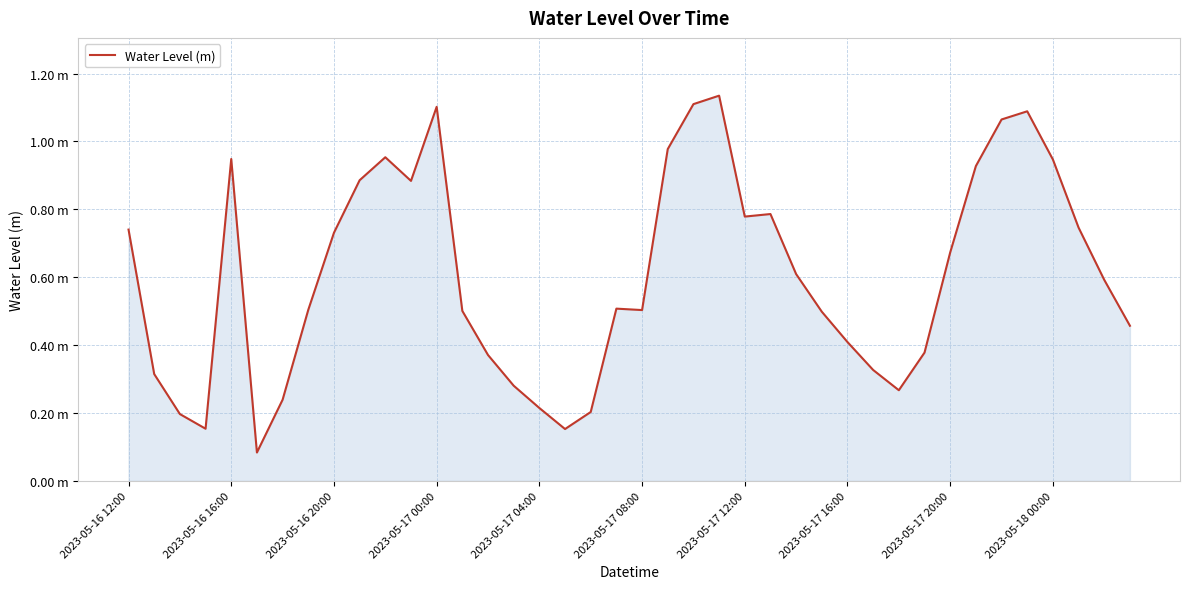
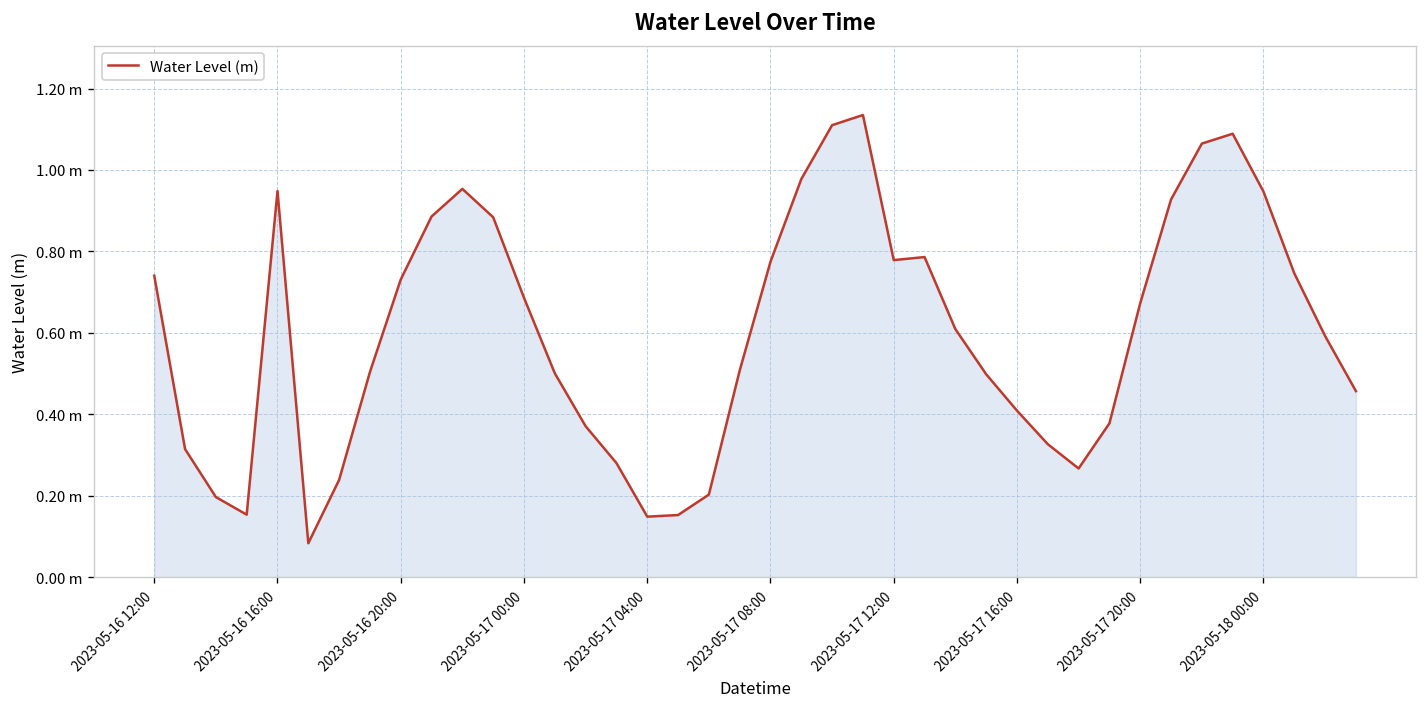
2023-05-17 00:00: 1.10 m -> 0.69 m
2023-05-17 04:00: 0.21 m -> 0.15 m
2023-05-17 08:00: 0.50 m -> 0.77 m
